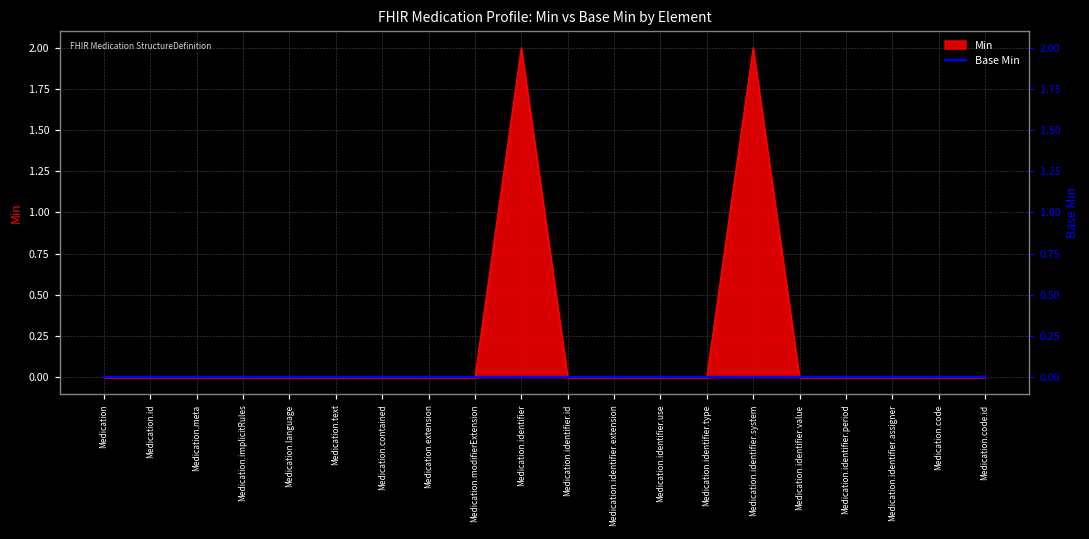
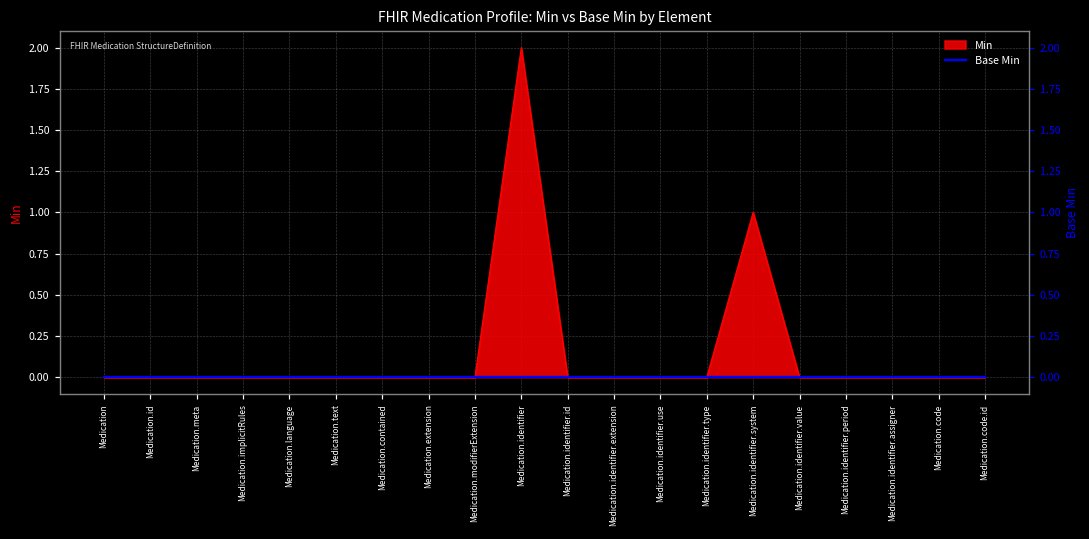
Min, Medication.identifier.system: 2 -> 1
